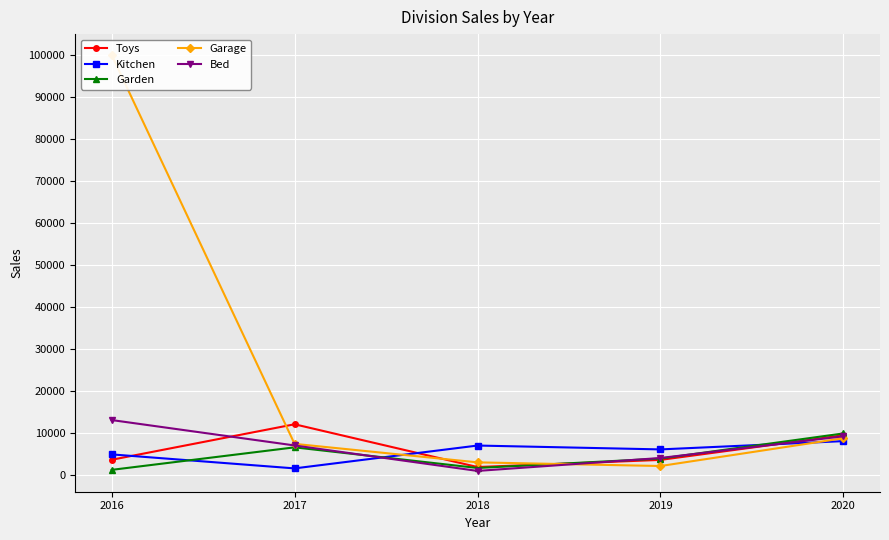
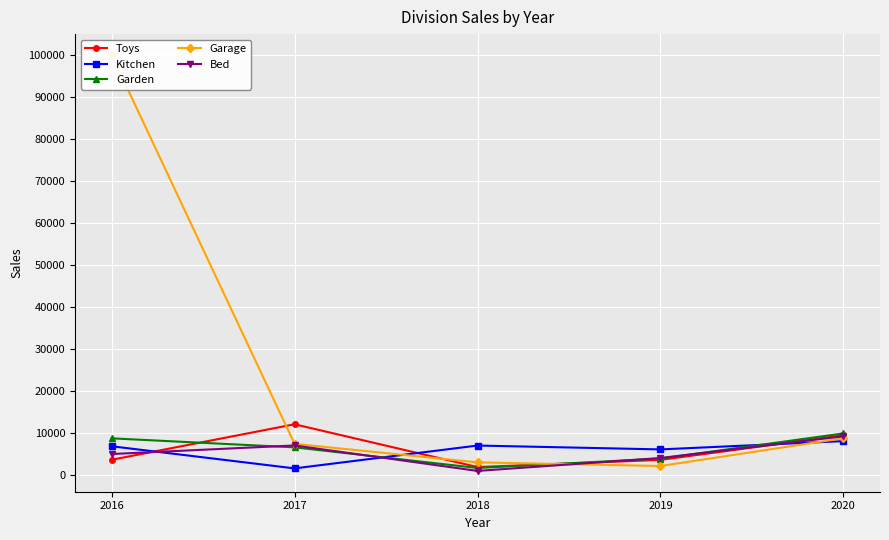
Kitchen, 2016: 5000 -> 7000
Garden, 2016: 1000 -> 9000
Bed, 2016: 13000 -> 5000
